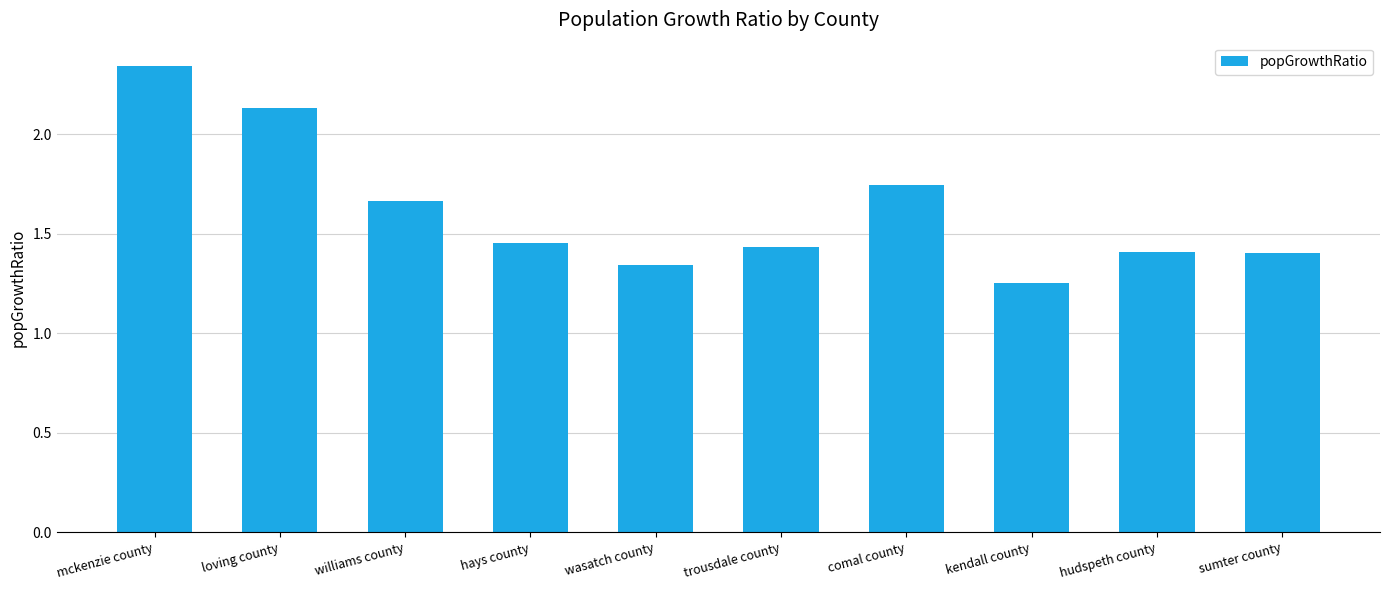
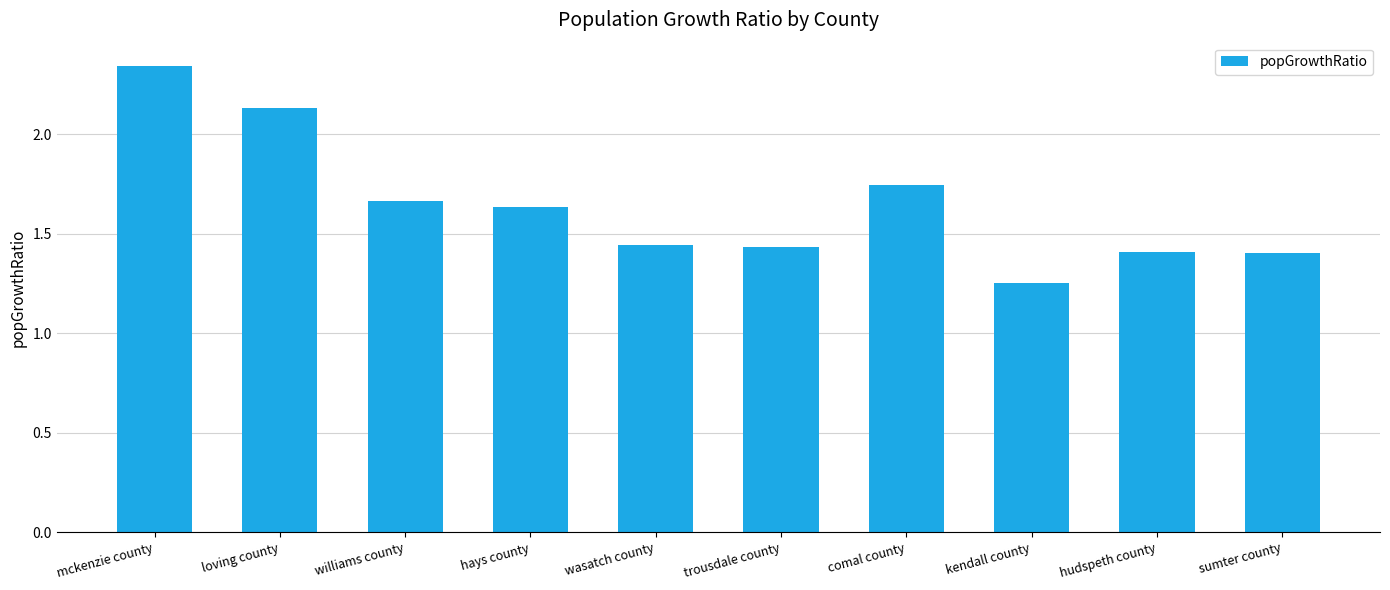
hays county: 1.45 -> 1.64
wasatch county: 1.34 -> 1.44
